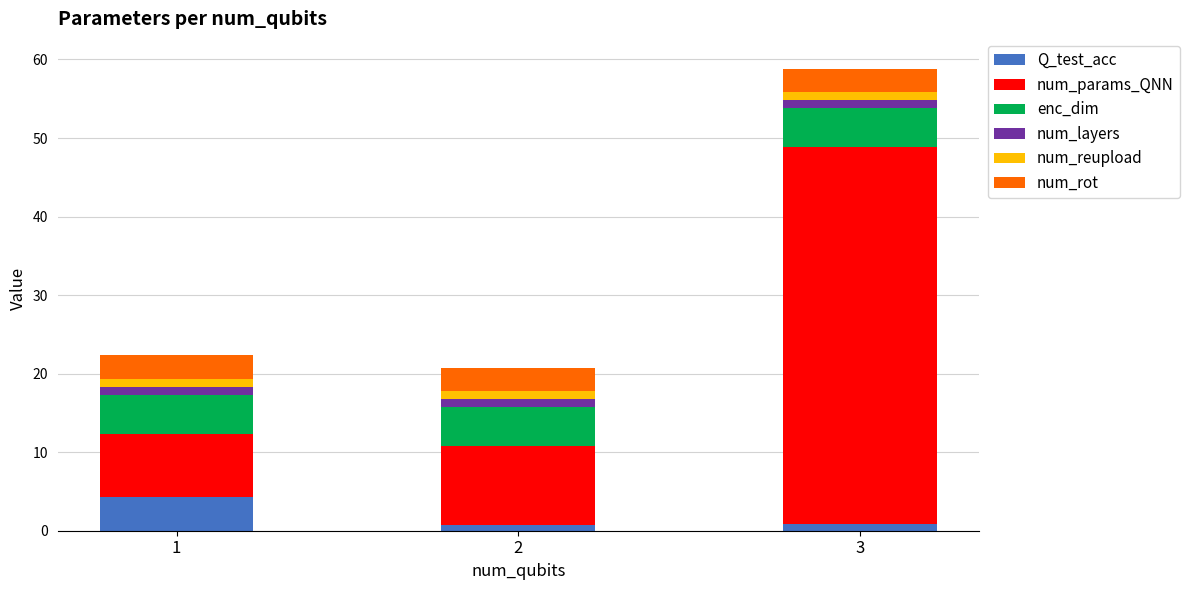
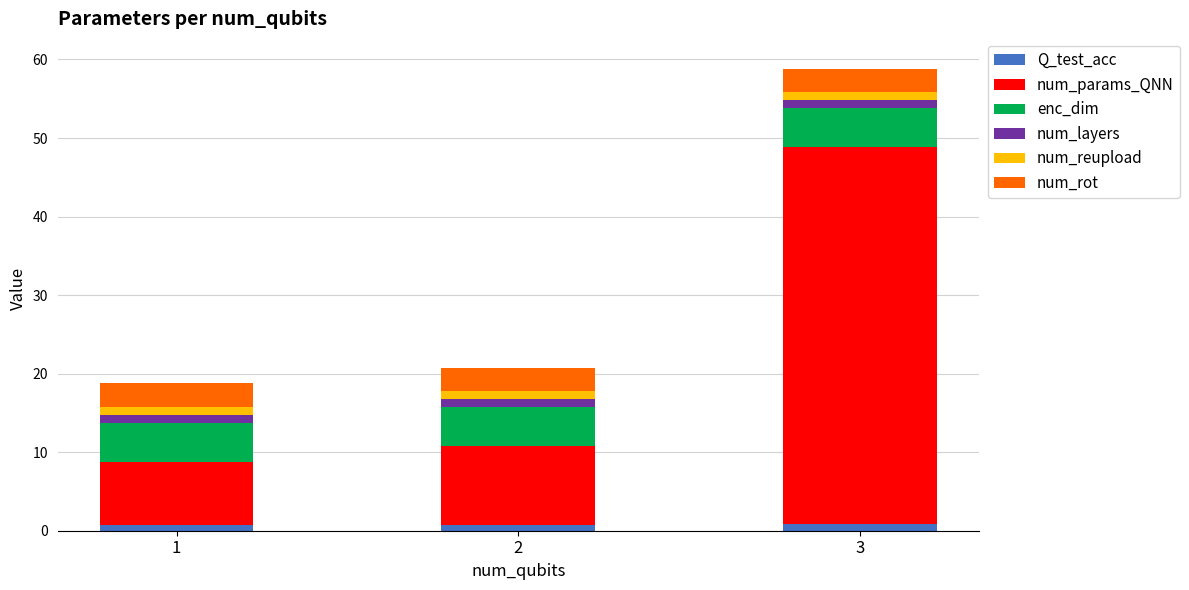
Q_test_acc, 1: 4 -> 1
